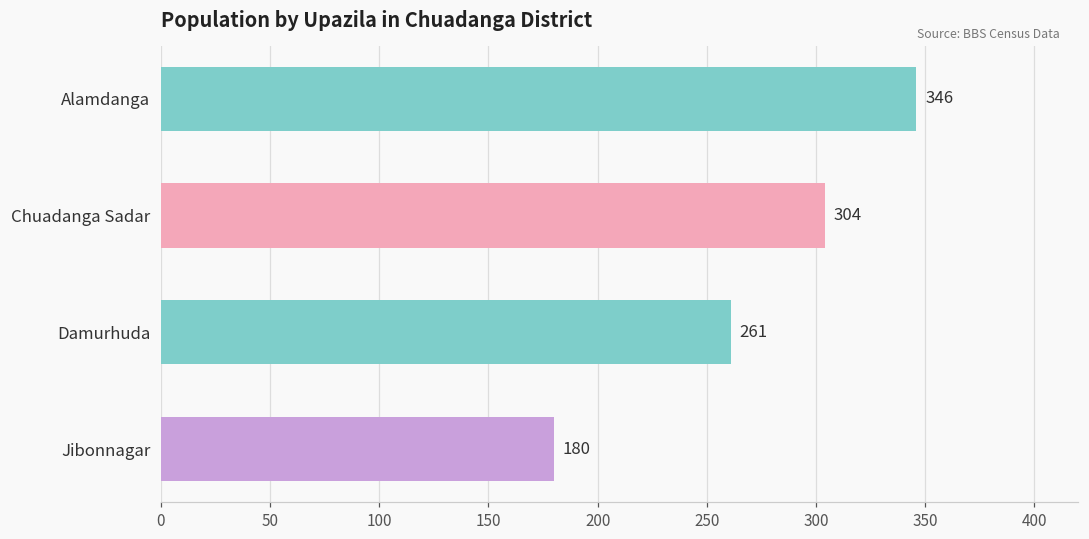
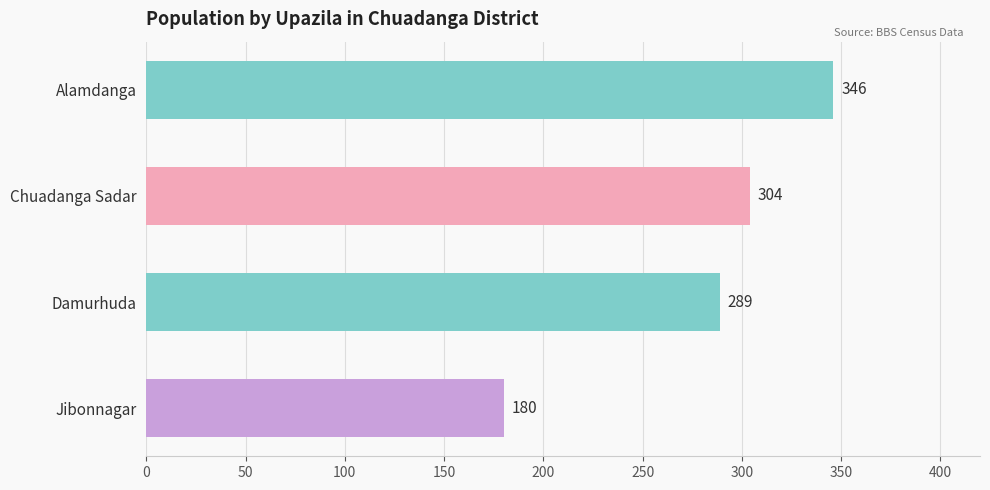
Damurhuda: 261 -> 289
